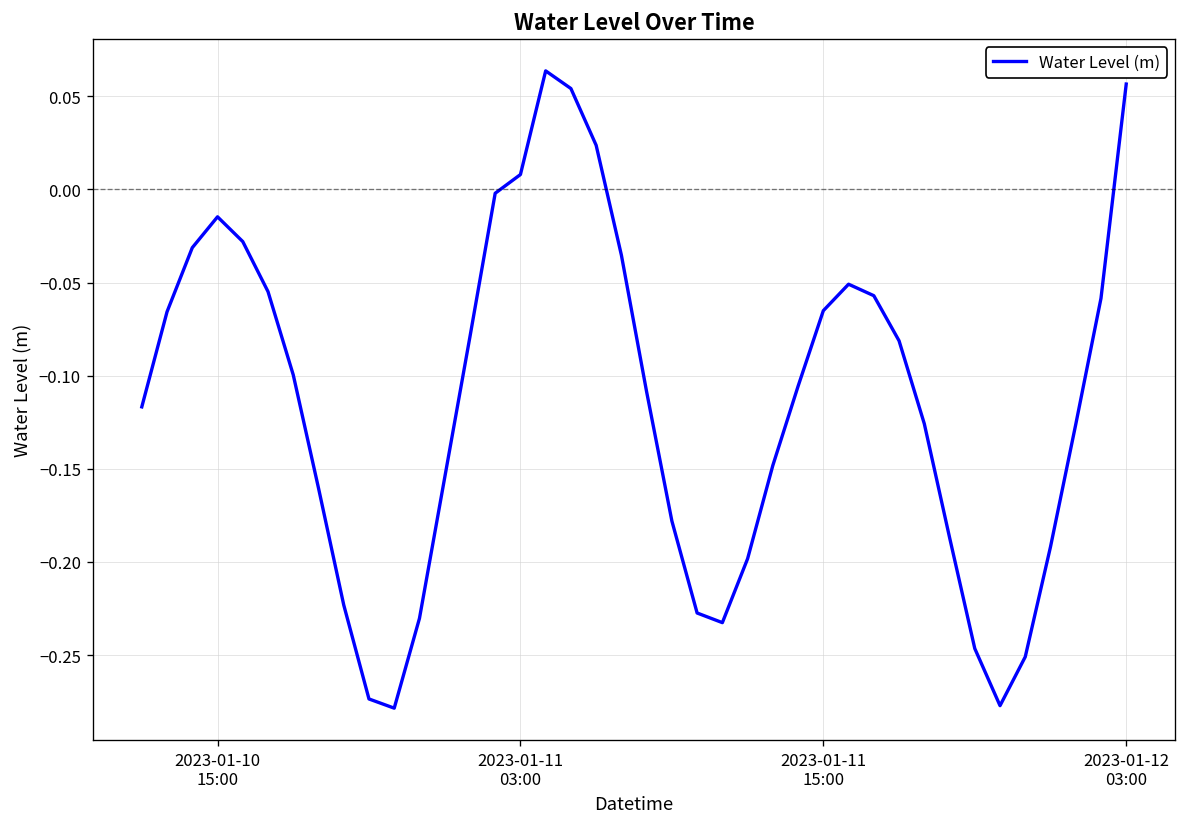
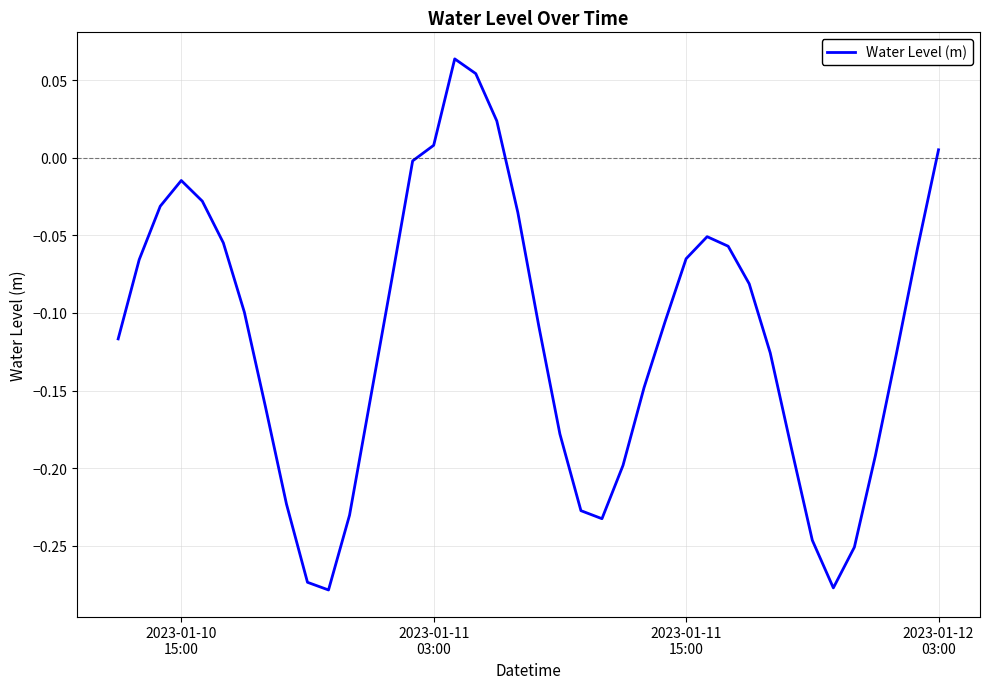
2023-01-12 03:00: 0.057 -> 0.005
